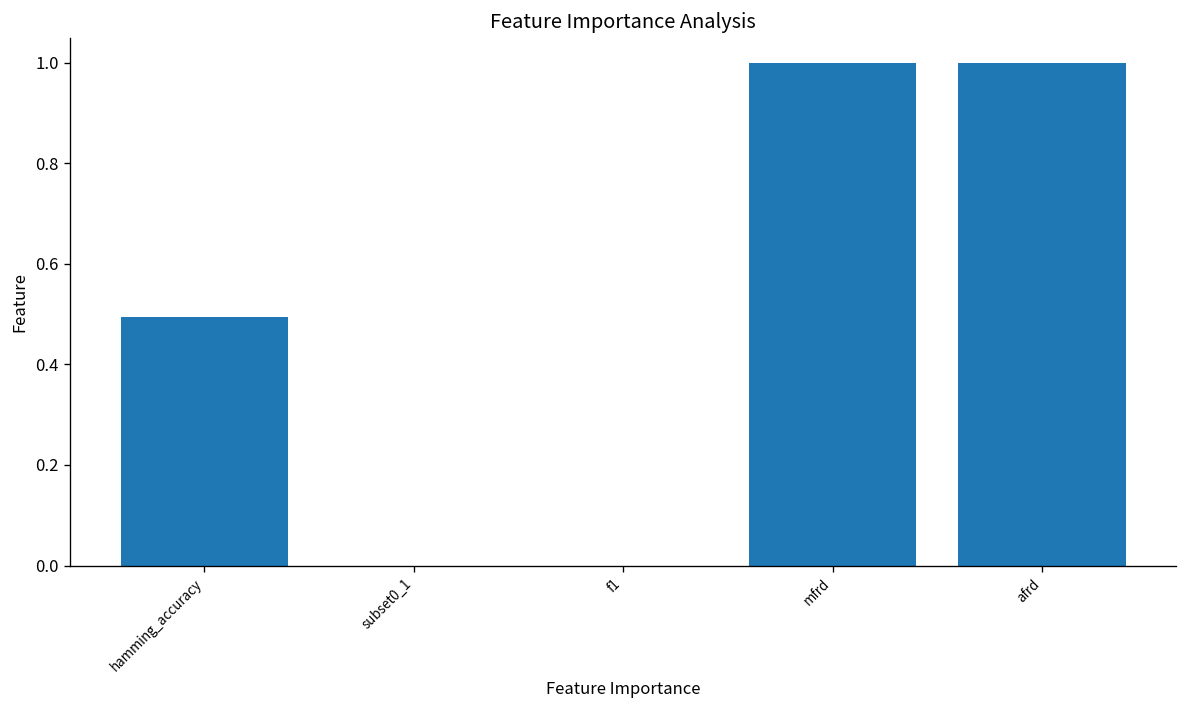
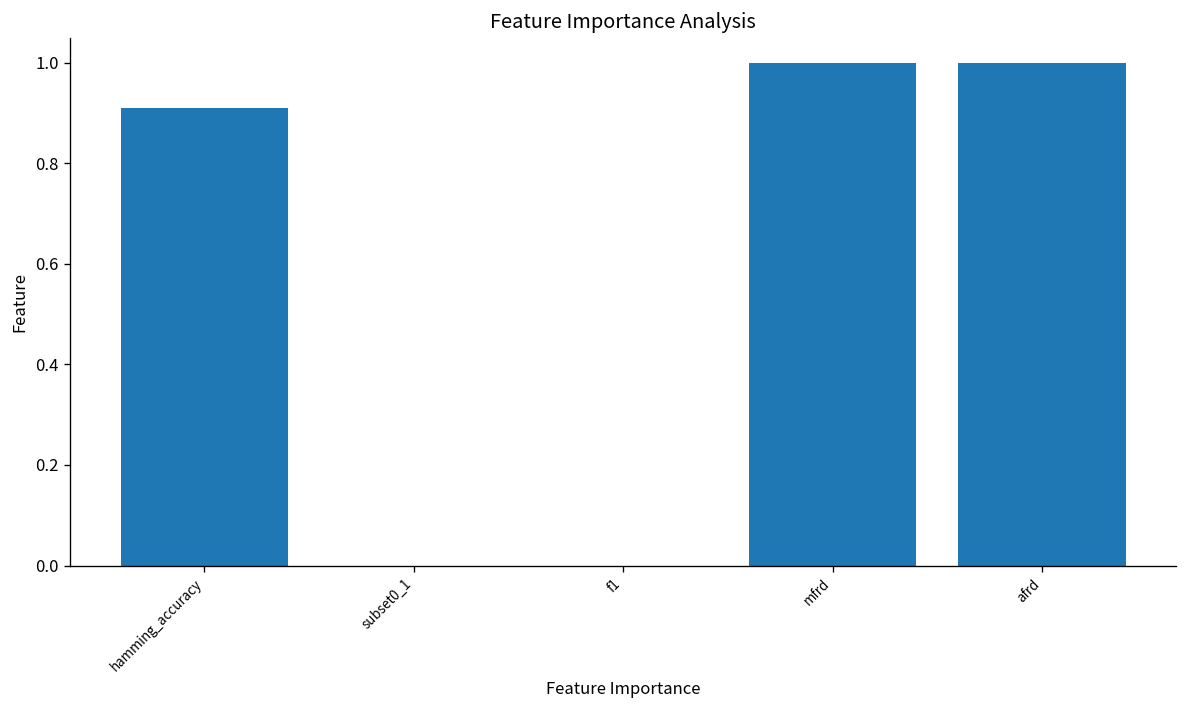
hamming_accuracy: 0.50 -> 0.91
